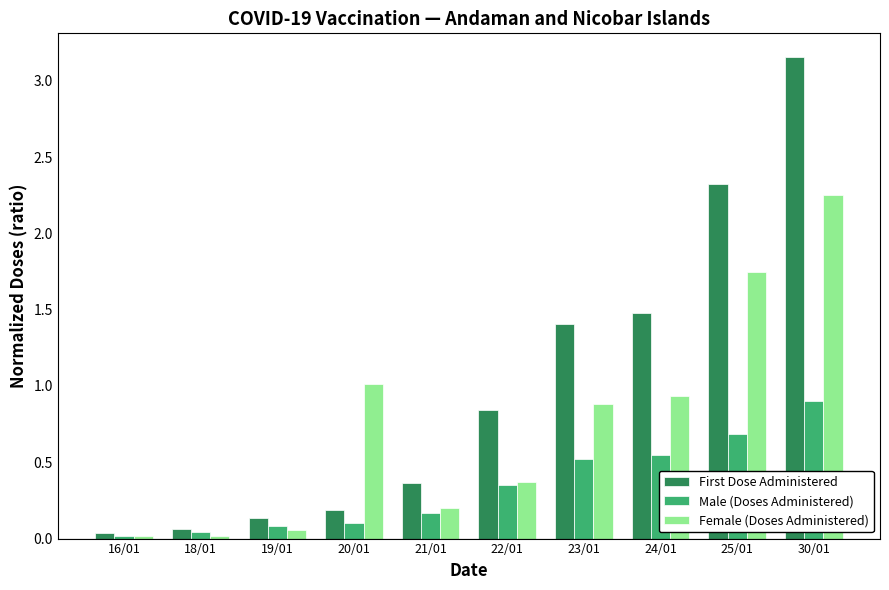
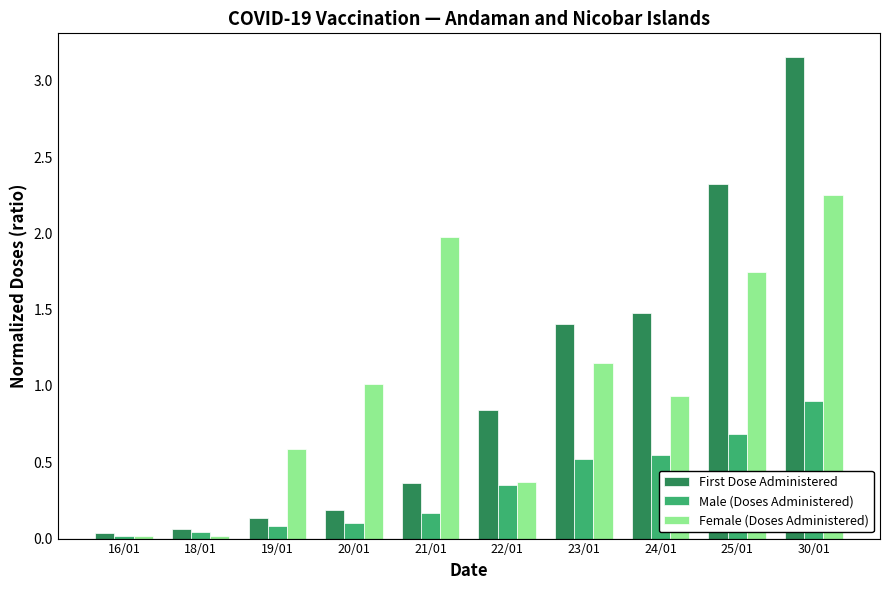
Female (Doses Administered), 19/01: 0.06 -> 0.59
Female (Doses Administered), 21/01: 0.20 -> 1.98
Female (Doses Administered), 23/01: 0.88 -> 1.15
